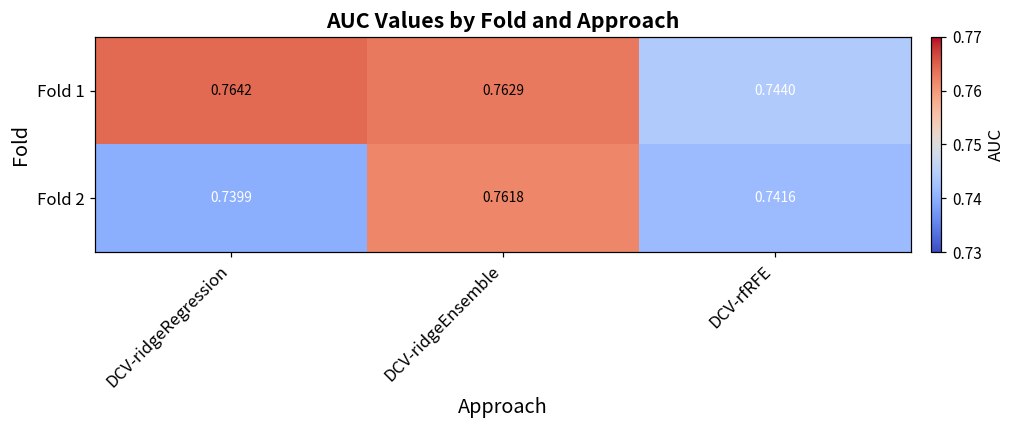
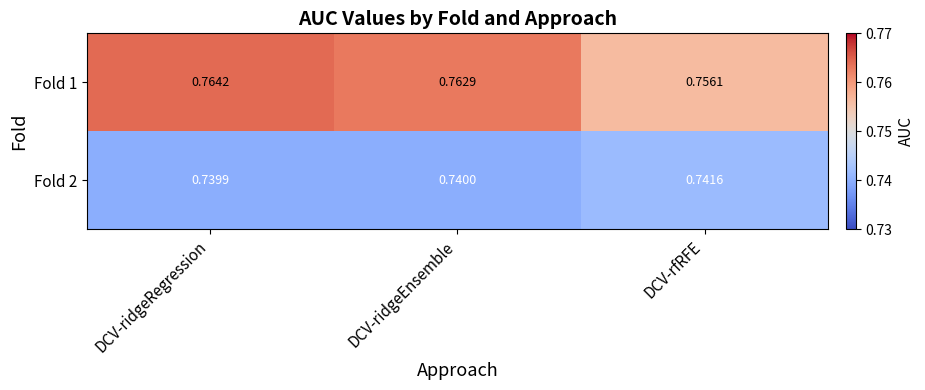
Fold 1, DCV-rfRFE: 0.7440 -> 0.7561
Fold 2, DCV-ridgeEnsemble: 0.7618 -> 0.7400
